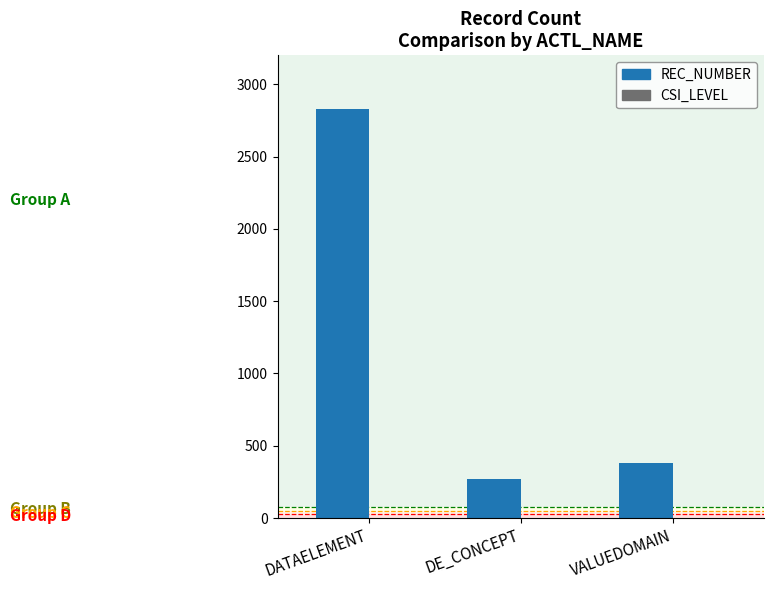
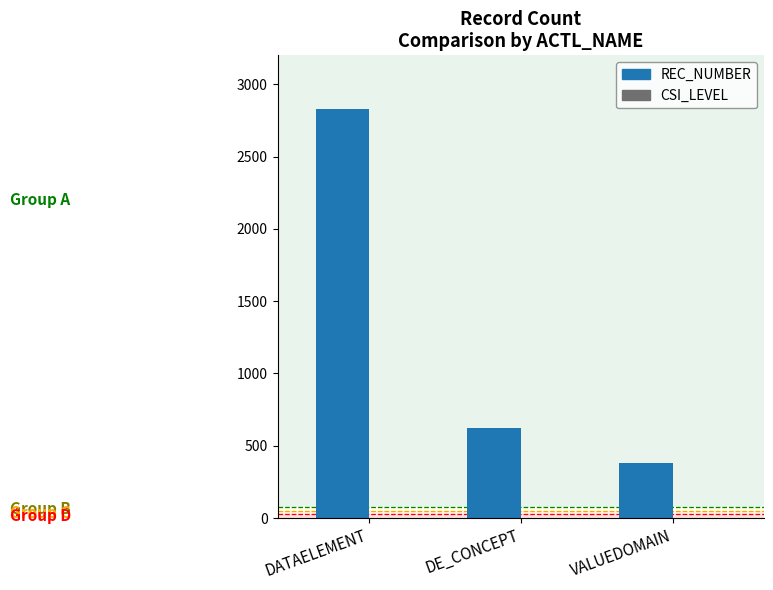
REC_NUMBER, DE_CONCEPT: 270 -> 630
